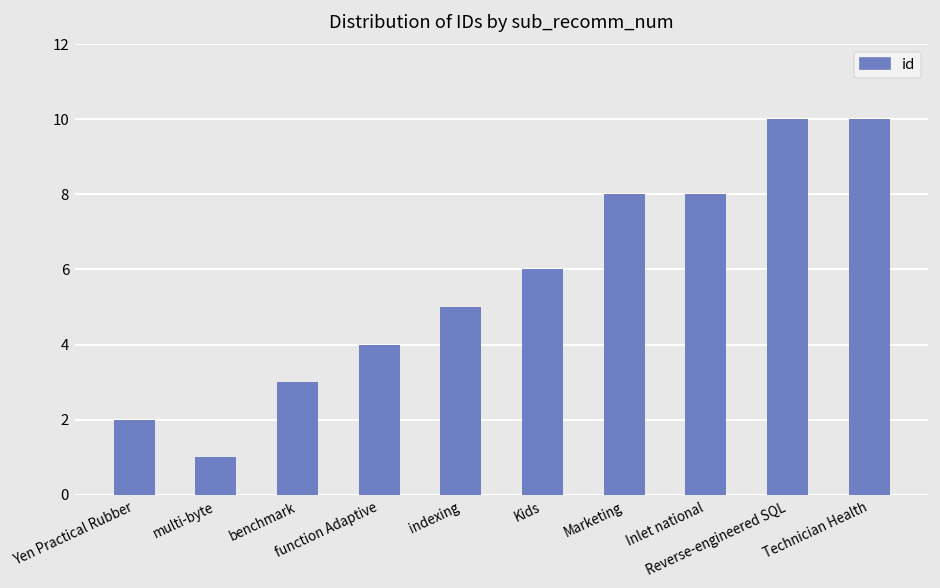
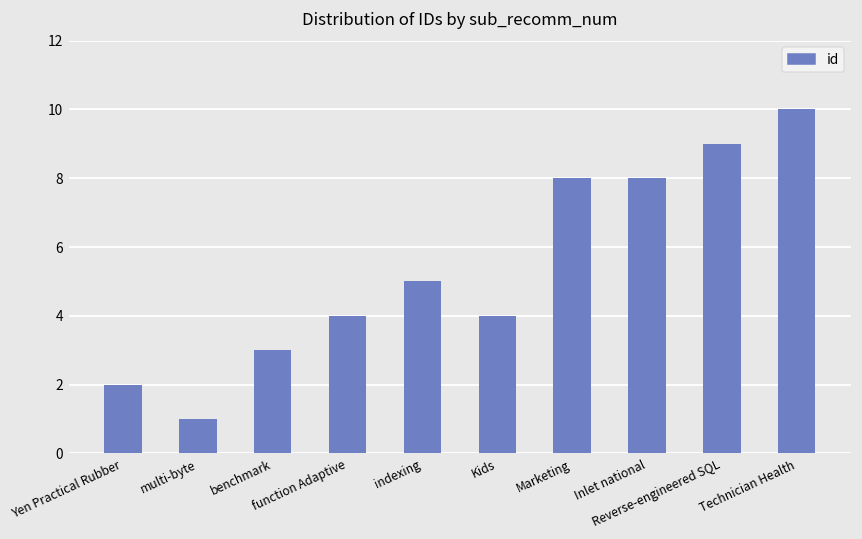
Kids: 6 -> 4
Reverse-engineered SQL: 10 -> 9
